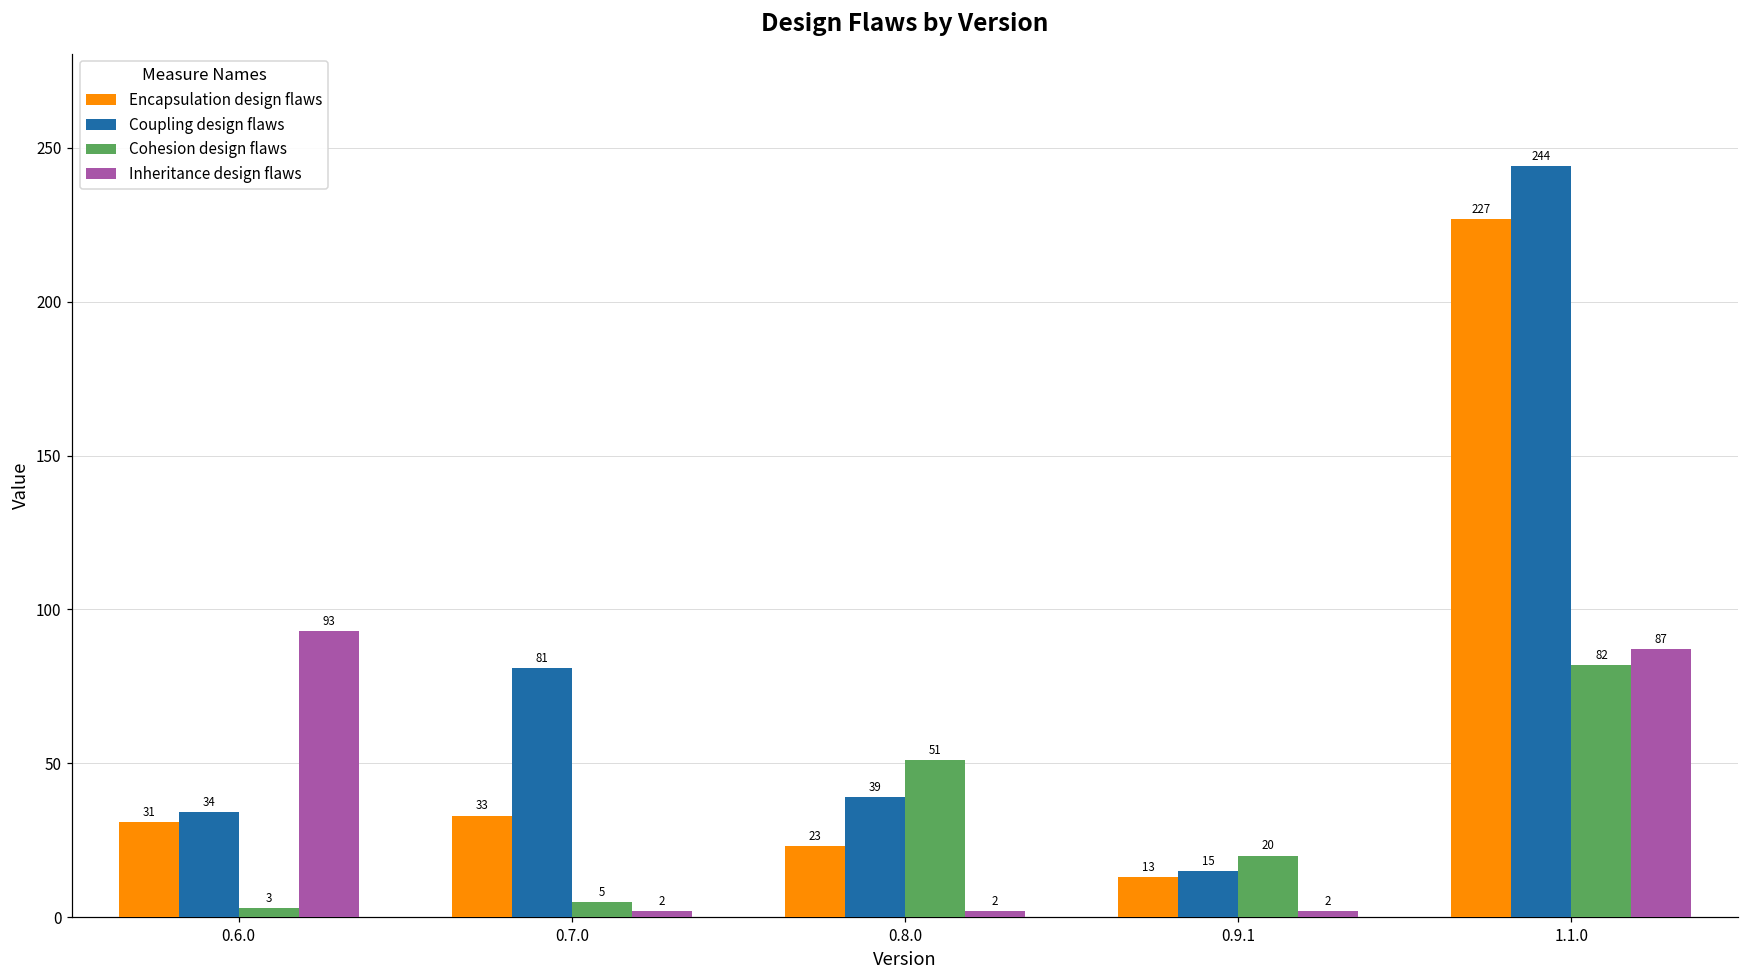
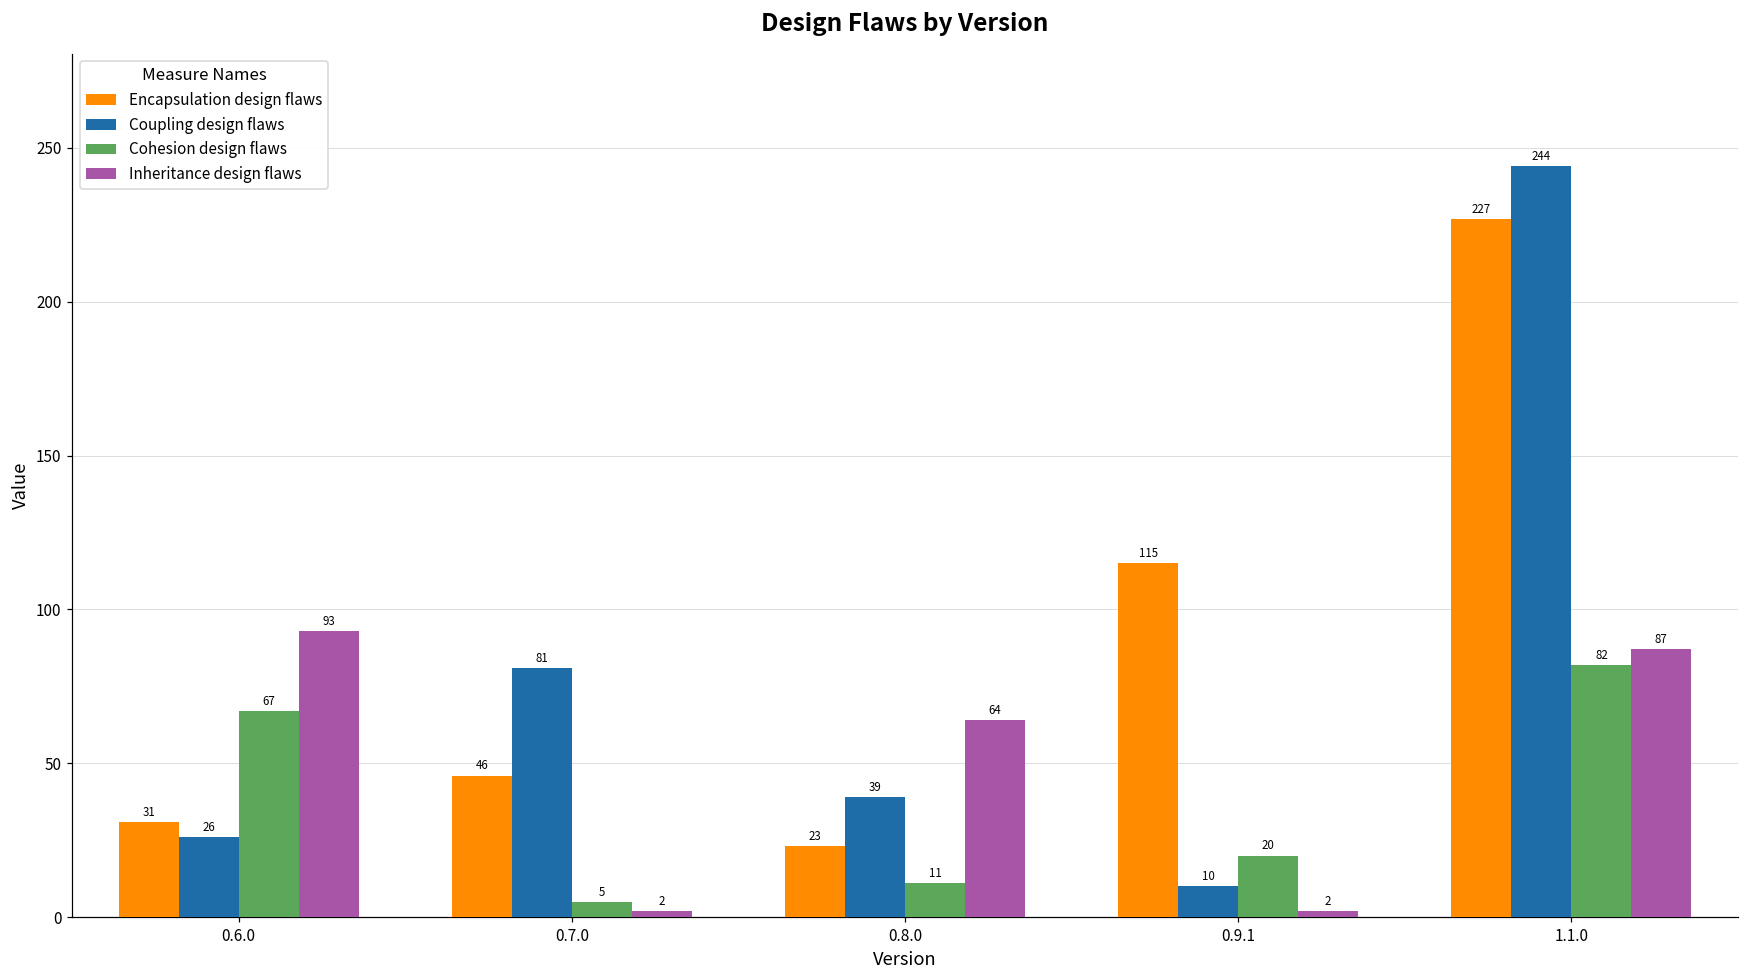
Coupling design flaws, 0.6.0: 34 -> 26
Cohesion design flaws, 0.6.0: 3 -> 67
Encapsulation design flaws, 0.7.0: 33 -> 46
Cohesion design flaws, 0.8.0: 51 -> 11
Inheritance design flaws, 0.8.0: 2 -> 64
Encapsulation design flaws, 0.9.1: 13 -> 115
Coupling design flaws, 0.9.1: 15 -> 10
